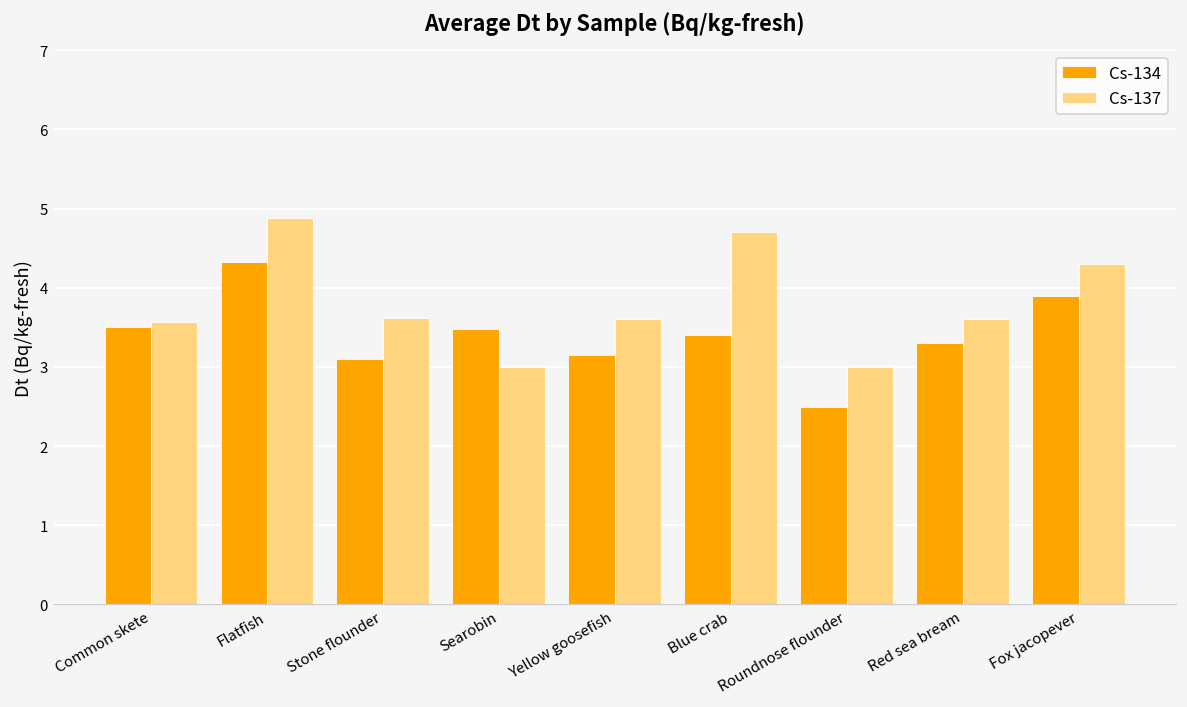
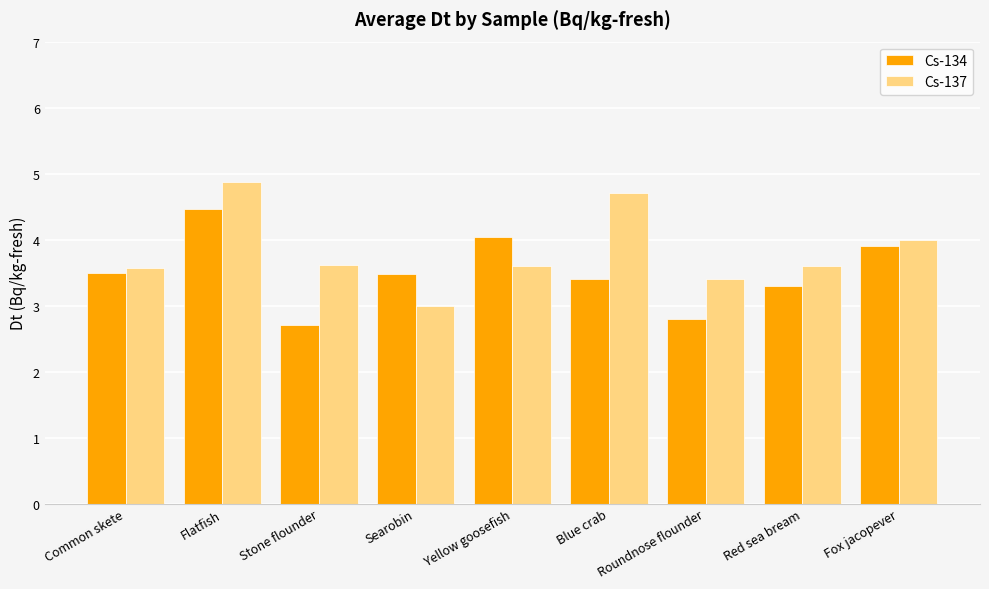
Cs-134, Flatfish: 4.3 -> 4.5
Cs-134, Stone flounder: 3.1 -> 2.7
Cs-134, Yellow goosefish: 3.2 -> 4.0
Cs-134, Roundnose flounder: 2.5 -> 2.8
Cs-137, Roundnose flounder: 3.0 -> 3.4
Cs-137, Fox jacopever: 4.3 -> 4.0
